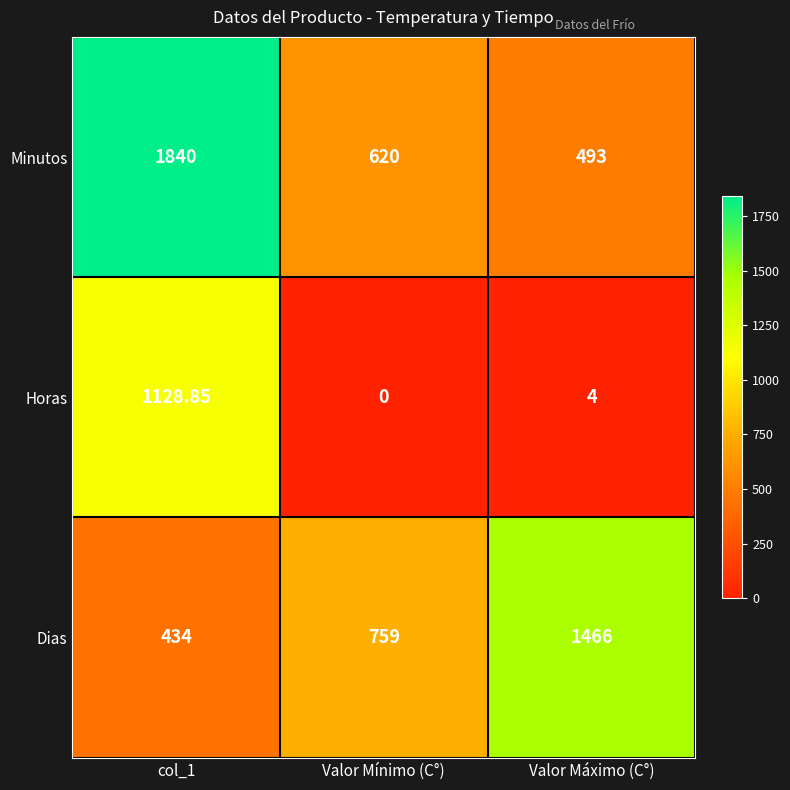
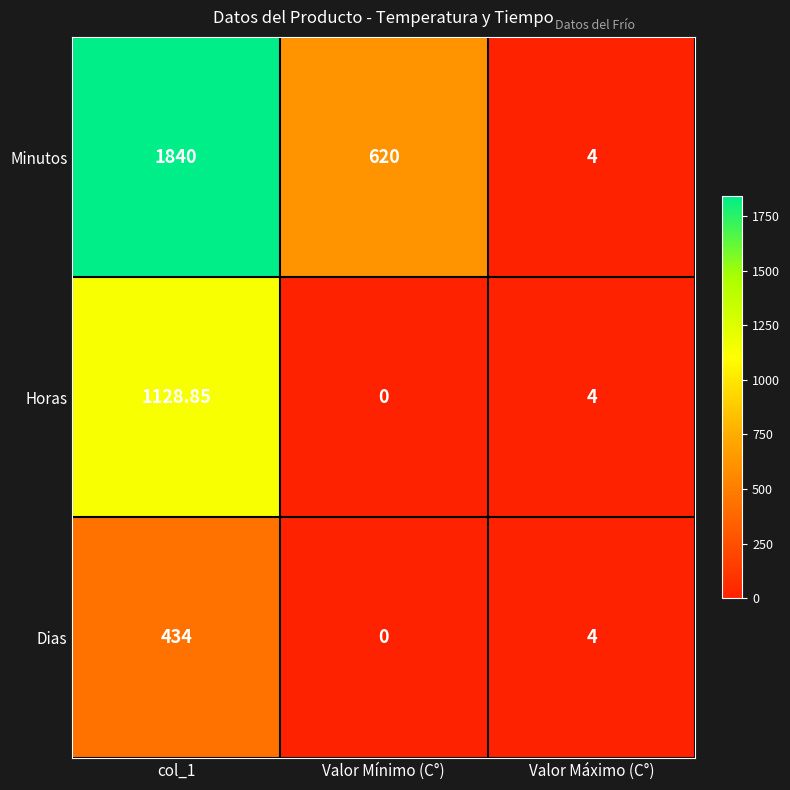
Minutos, Valor Máximo (C°): 493 -> 4
Dias, Valor Mínimo (C°): 759 -> 0
Dias, Valor Máximo (C°): 1466 -> 4
